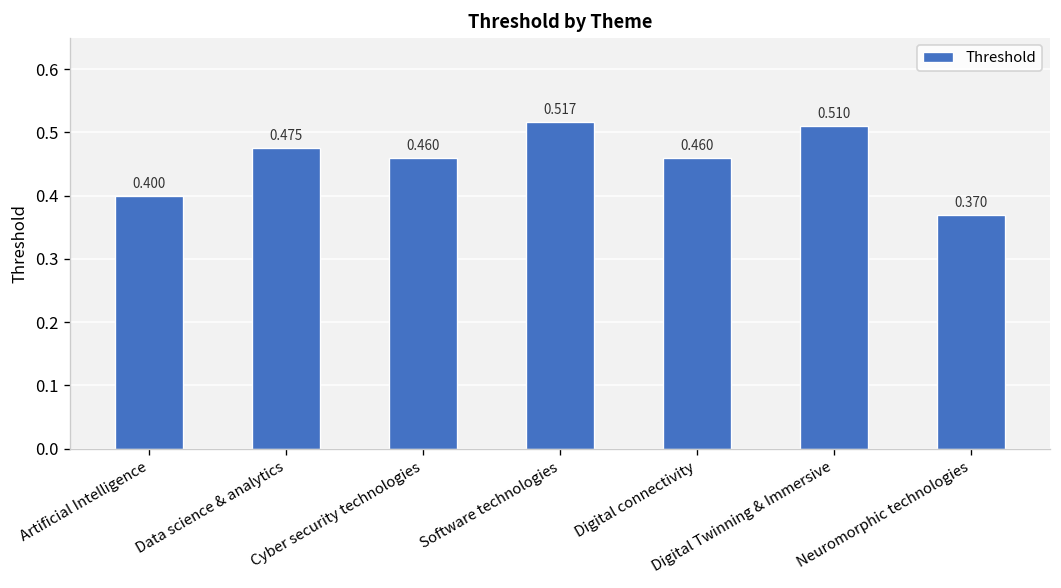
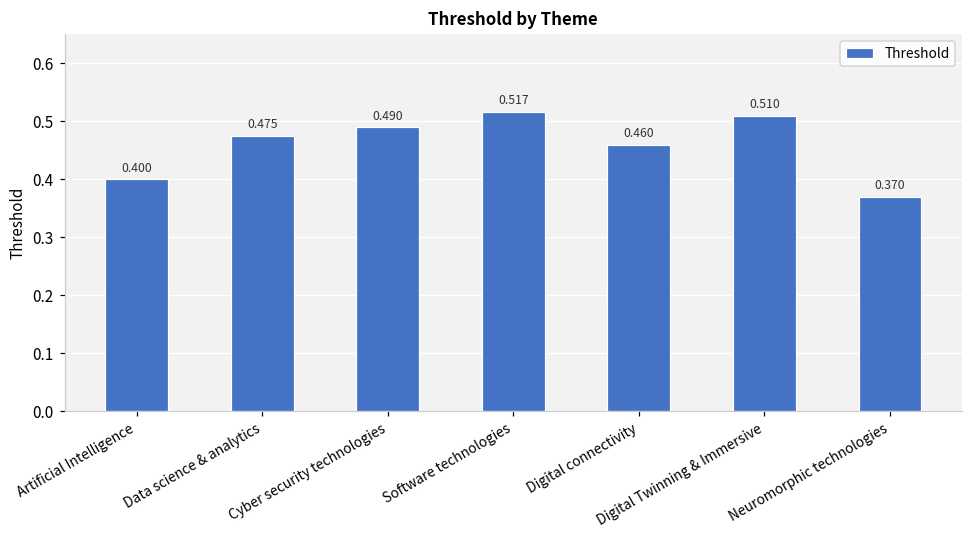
Cyber security technologies: 0.460 -> 0.490
